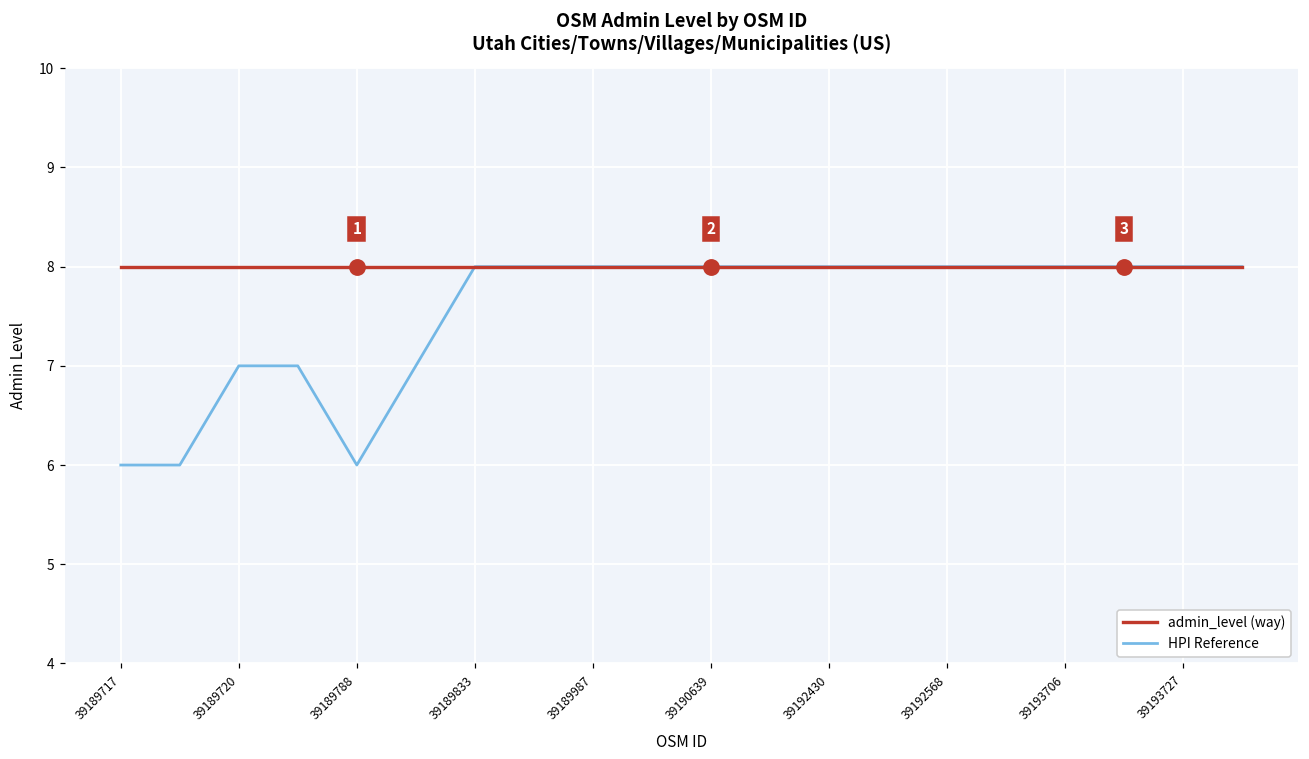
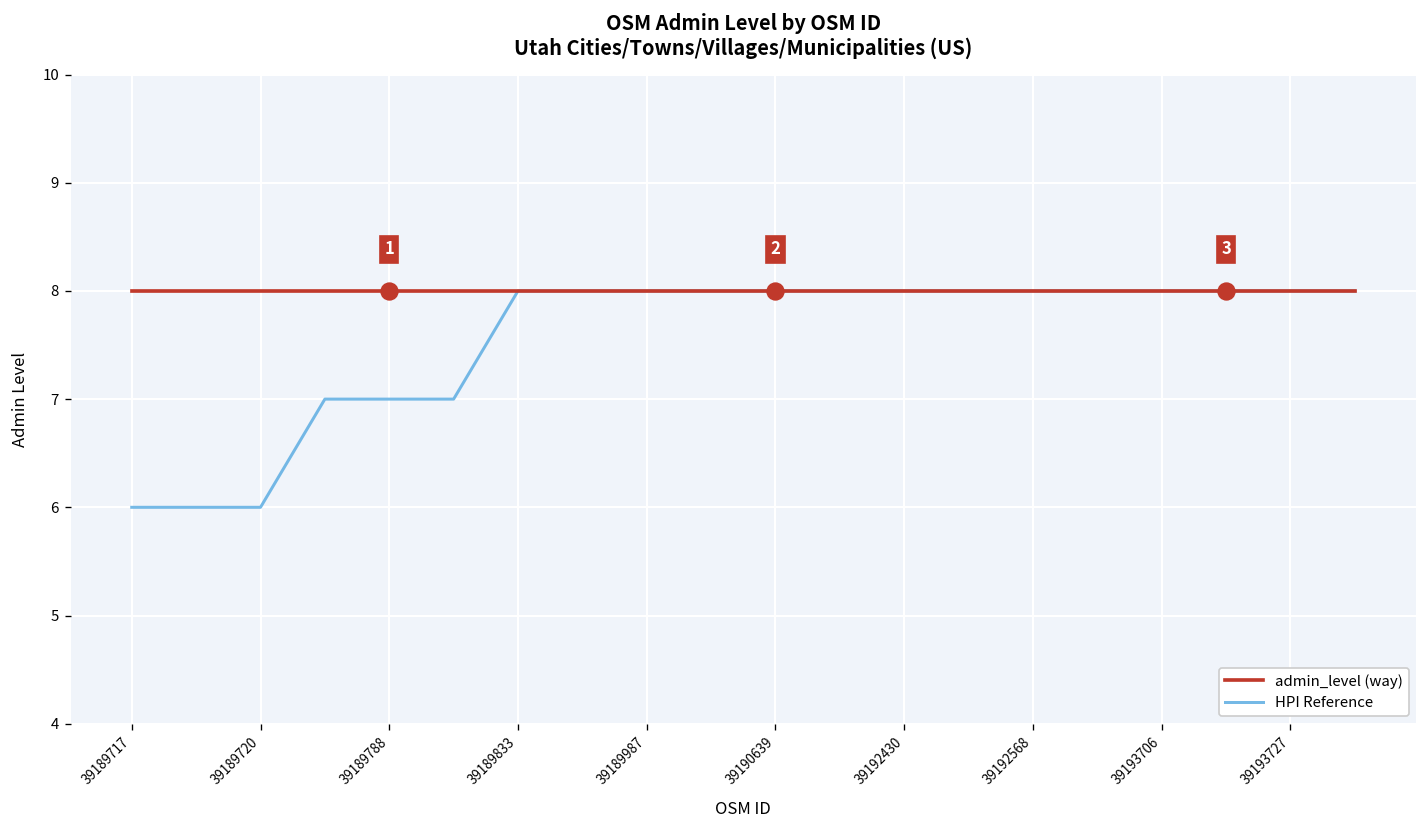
HPI Reference, 39189720: 7 -> 6
HPI Reference, 39189788: 6 -> 7
